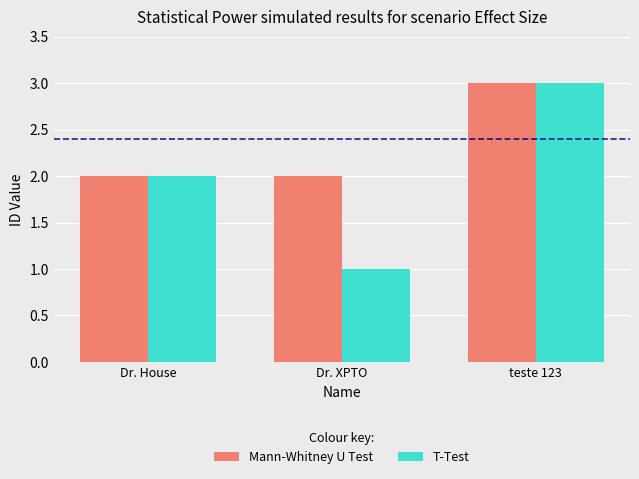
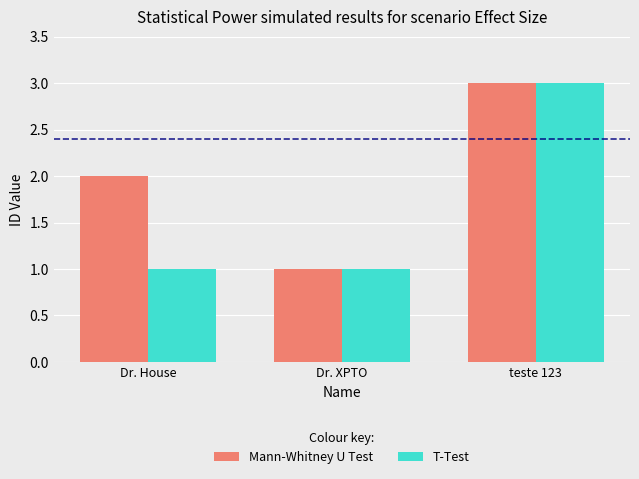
T-Test, Dr. House: 2 -> 1
Mann-Whitney U Test, Dr. XPTO: 2 -> 1
